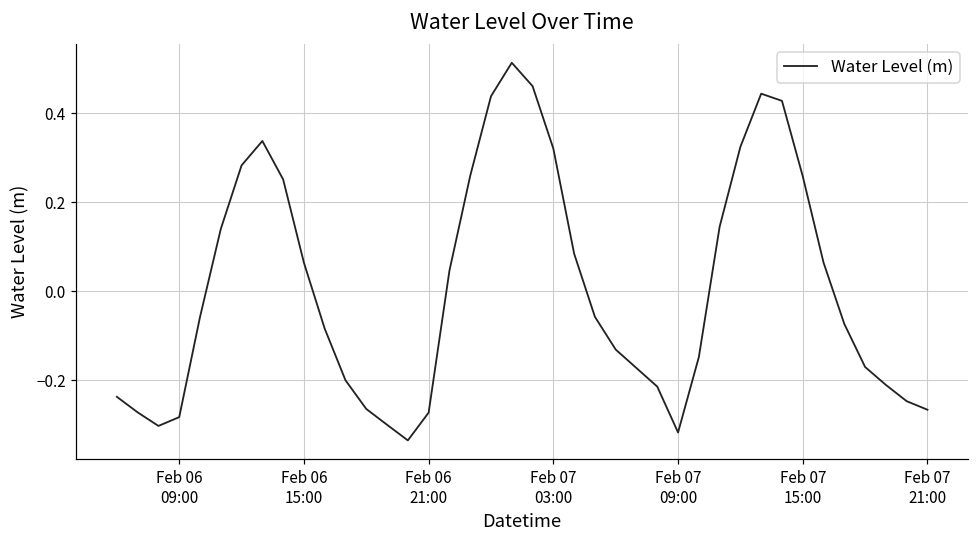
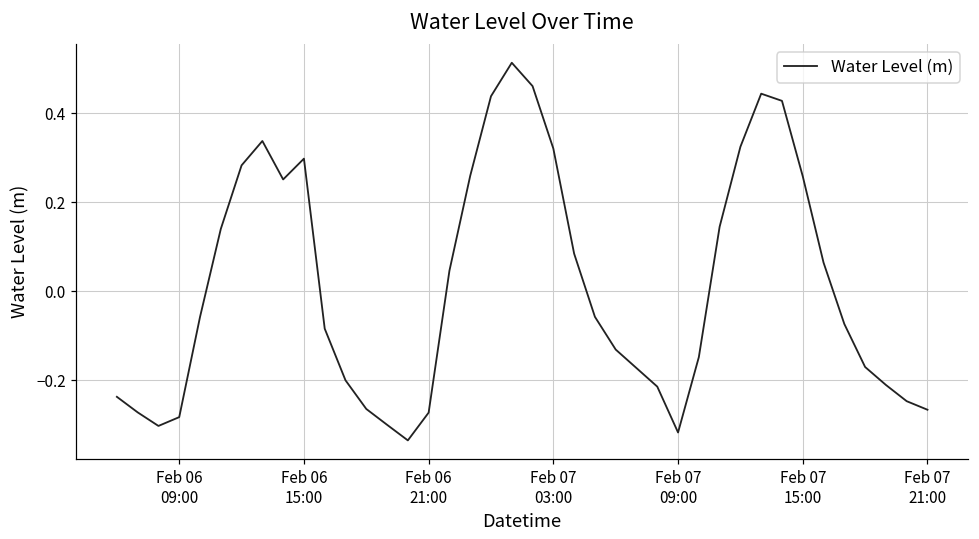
Feb 06 15:00: 0.06 -> 0.30
